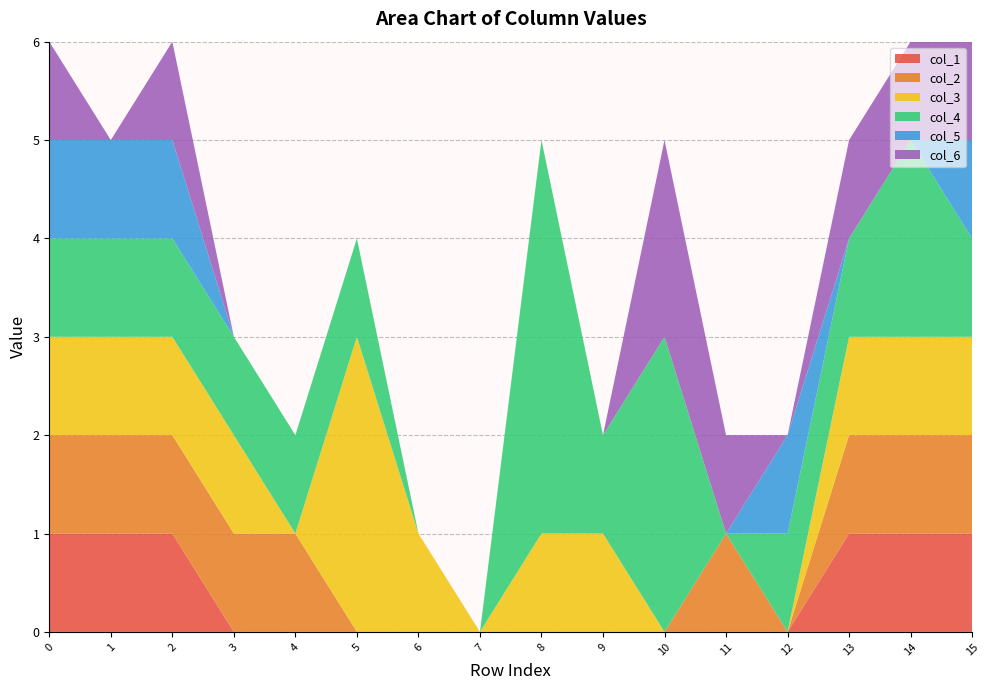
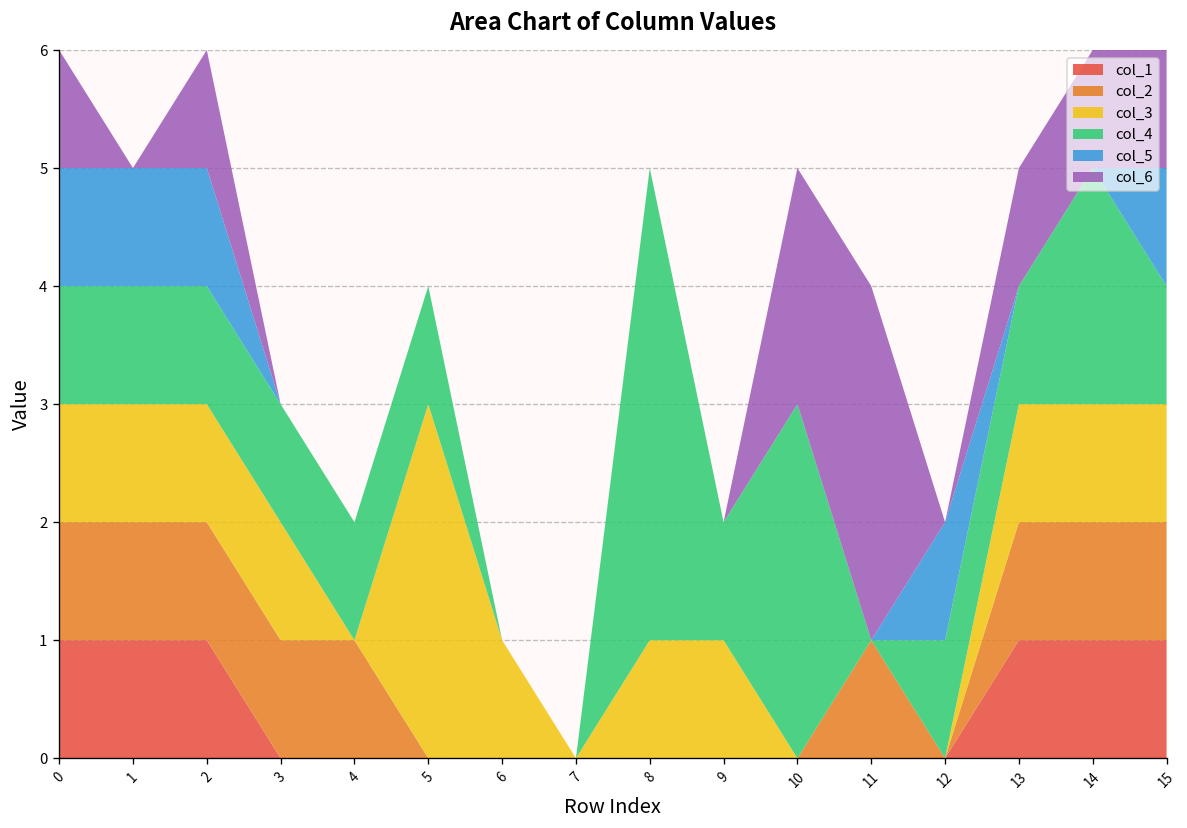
col_6, 11: 1 -> 3
